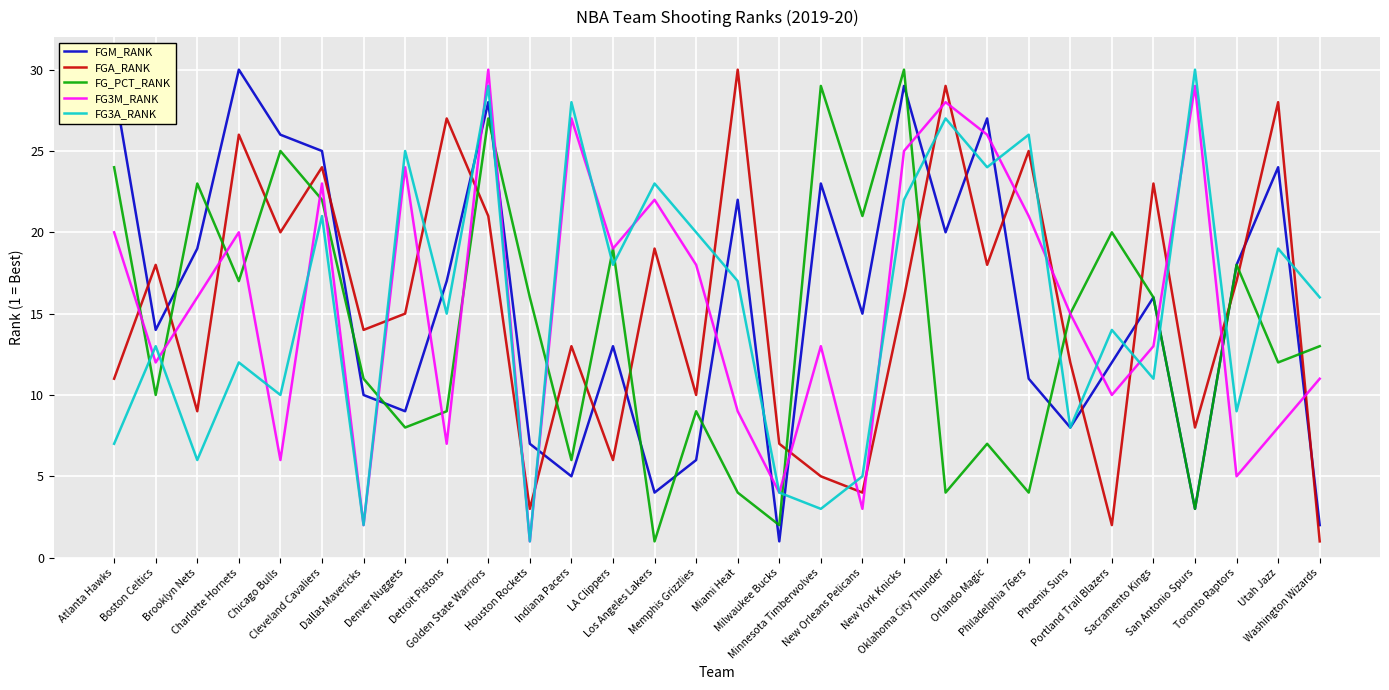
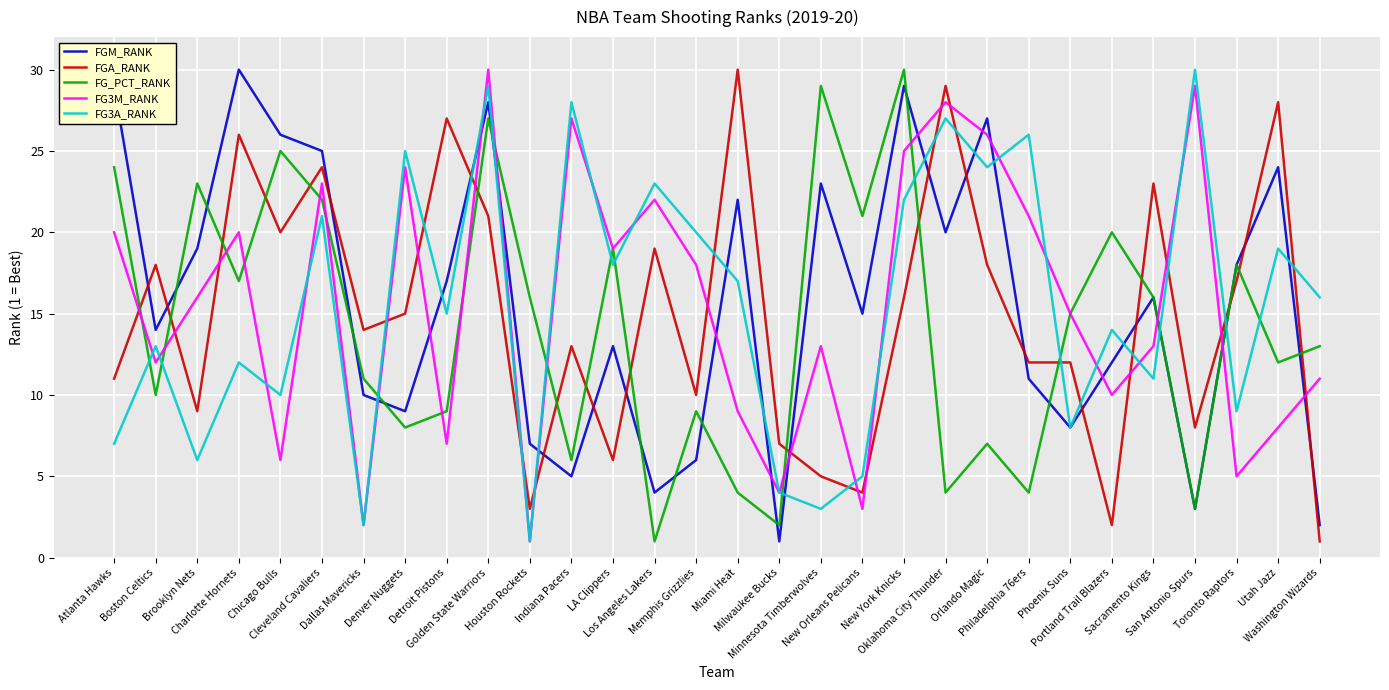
FGA_RANK, Philadelphia 76ers: 25 -> 12
